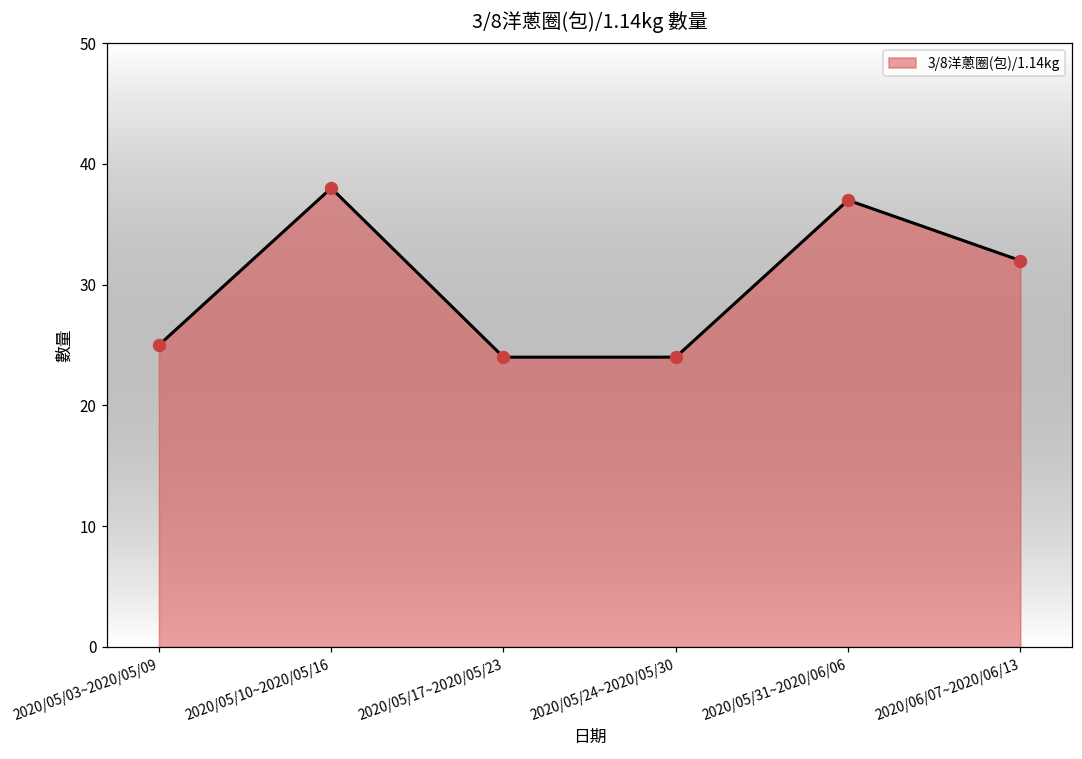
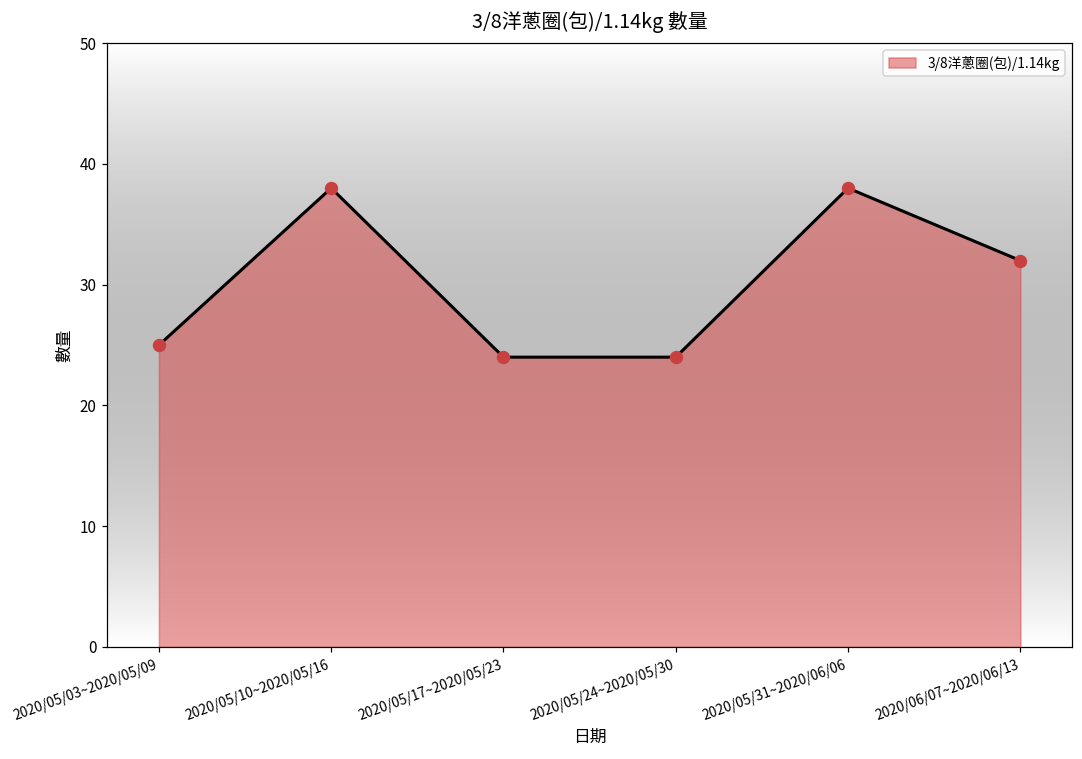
2020/05/31~2020/06/06: 37 -> 38
